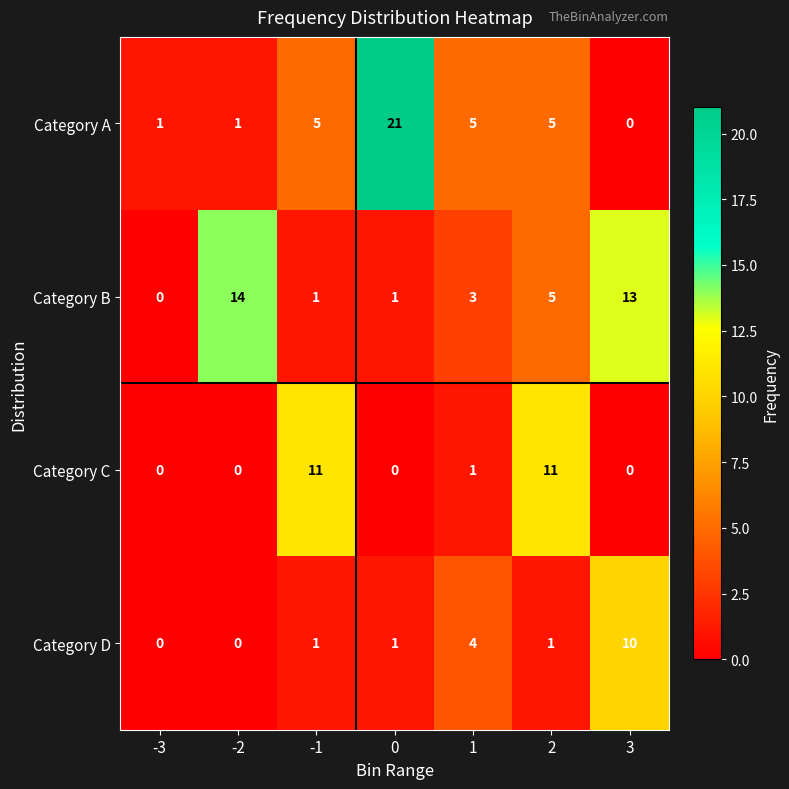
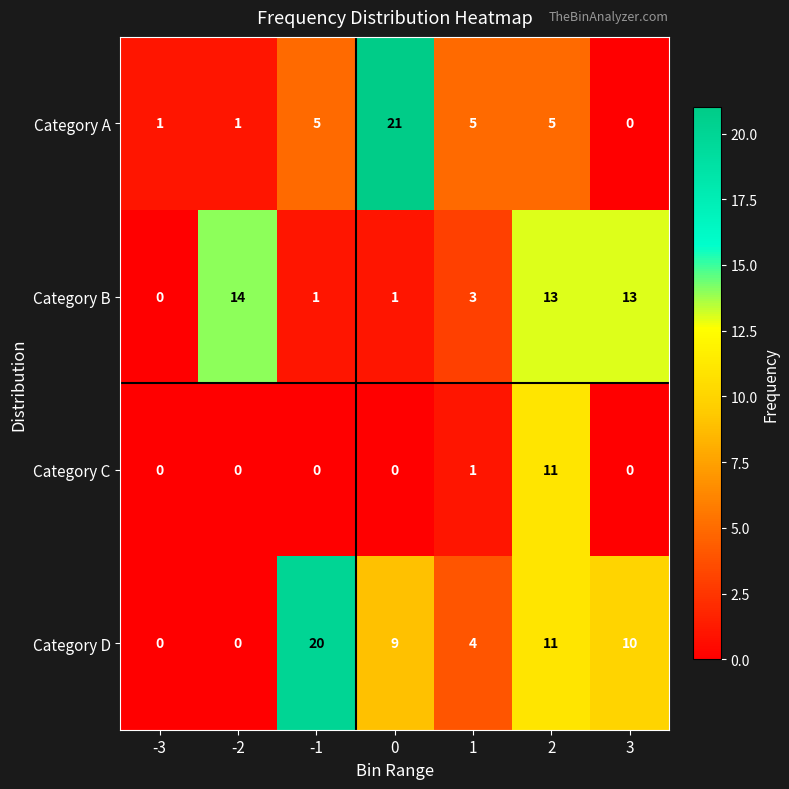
Category B, 2: 5 -> 13
Category C, -1: 11 -> 0
Category D, -1: 1 -> 20
Category D, 0: 1 -> 9
Category D, 2: 1 -> 11
